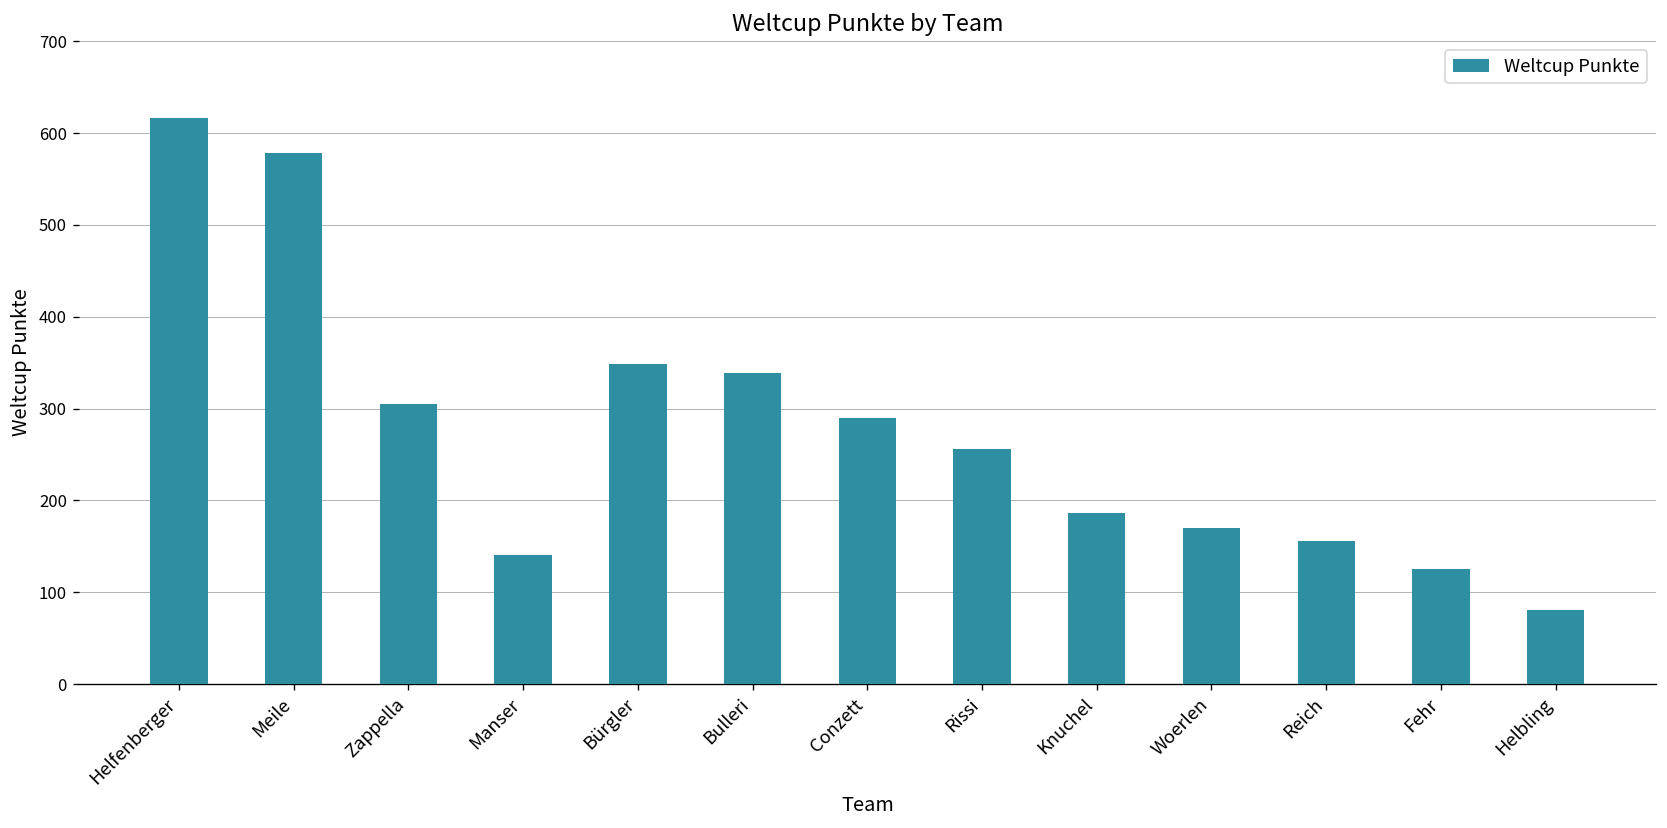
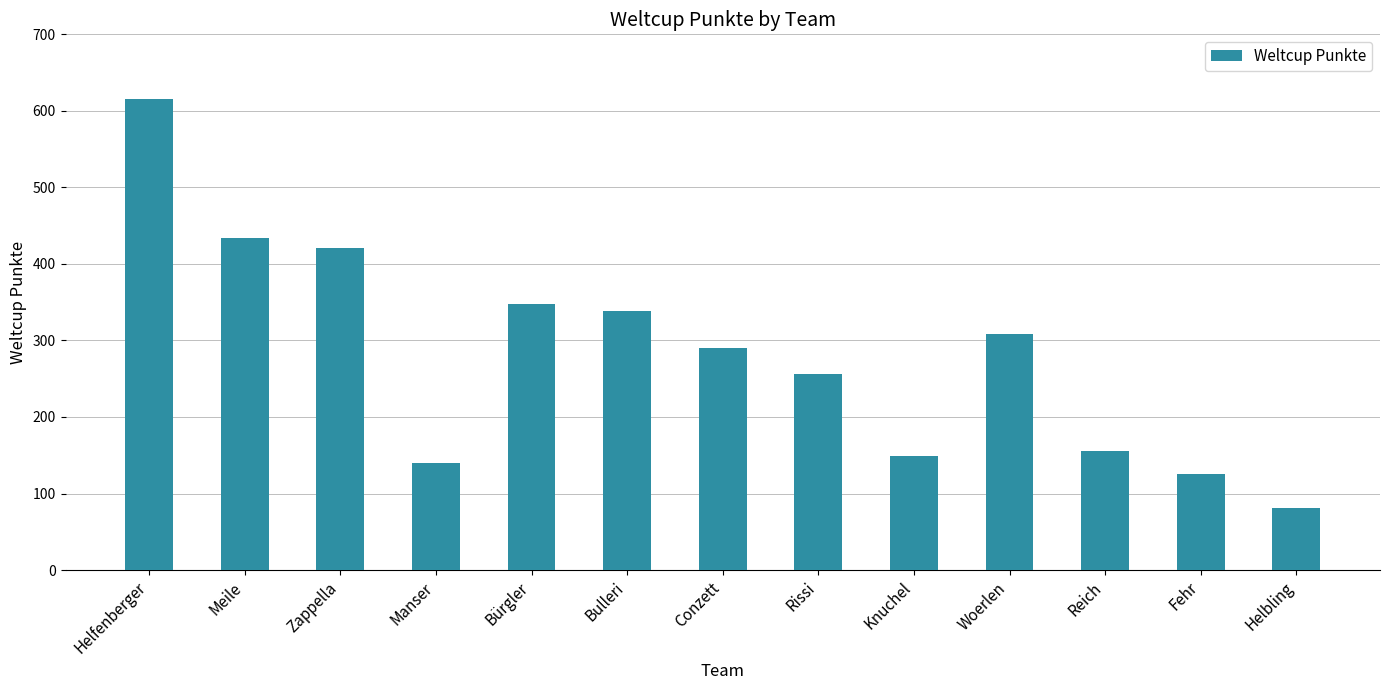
Meile: 580 -> 430
Zappella: 310 -> 420
Knuchel: 190 -> 150
Woerlen: 170 -> 310
